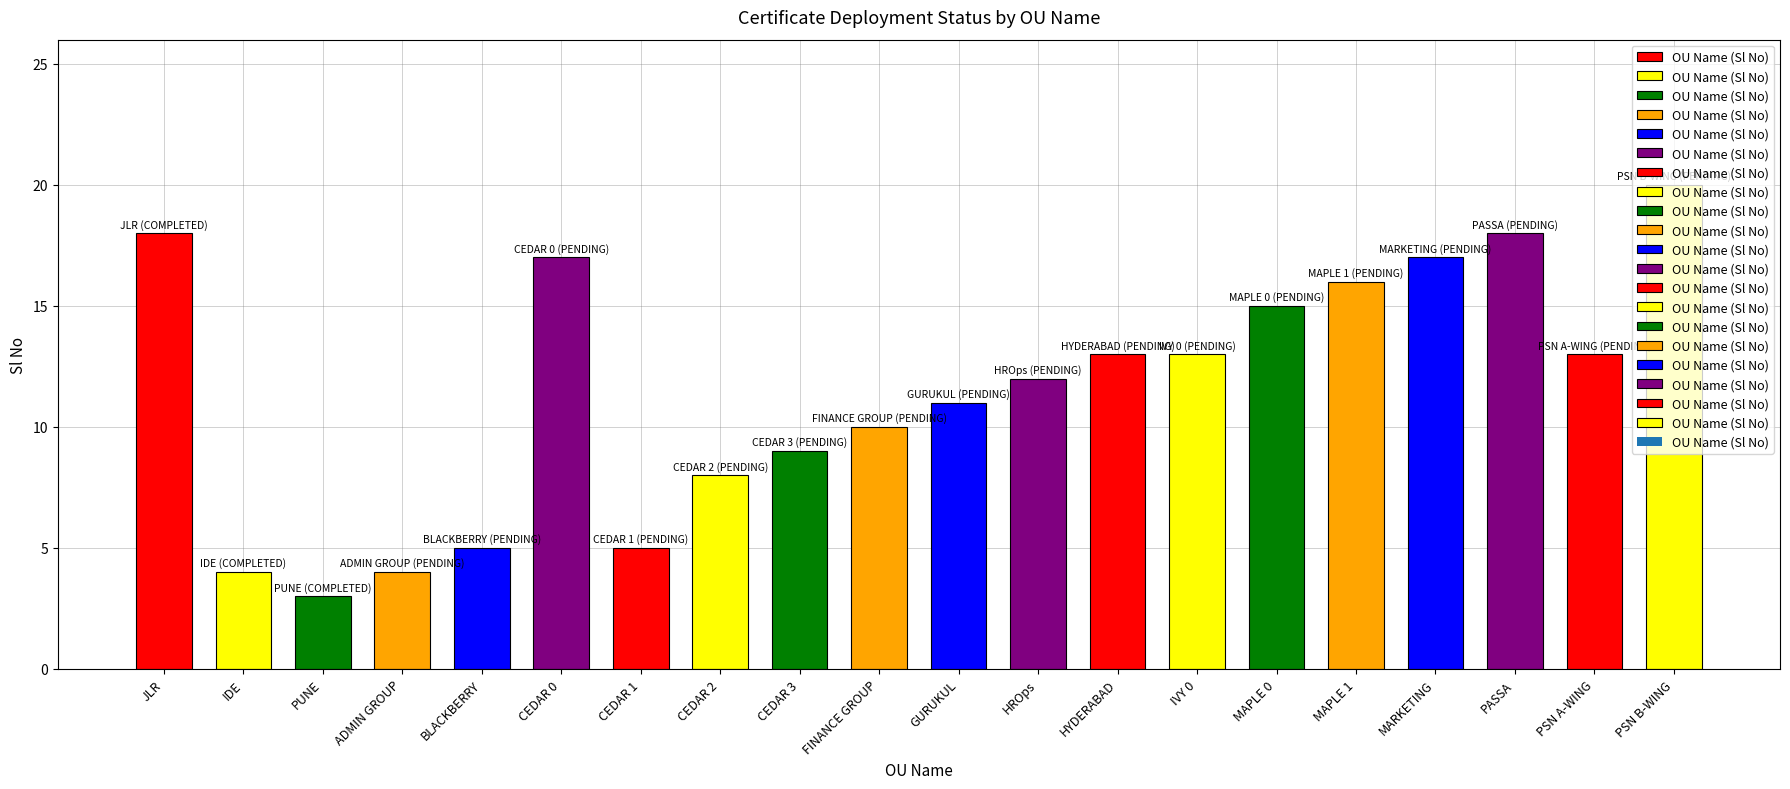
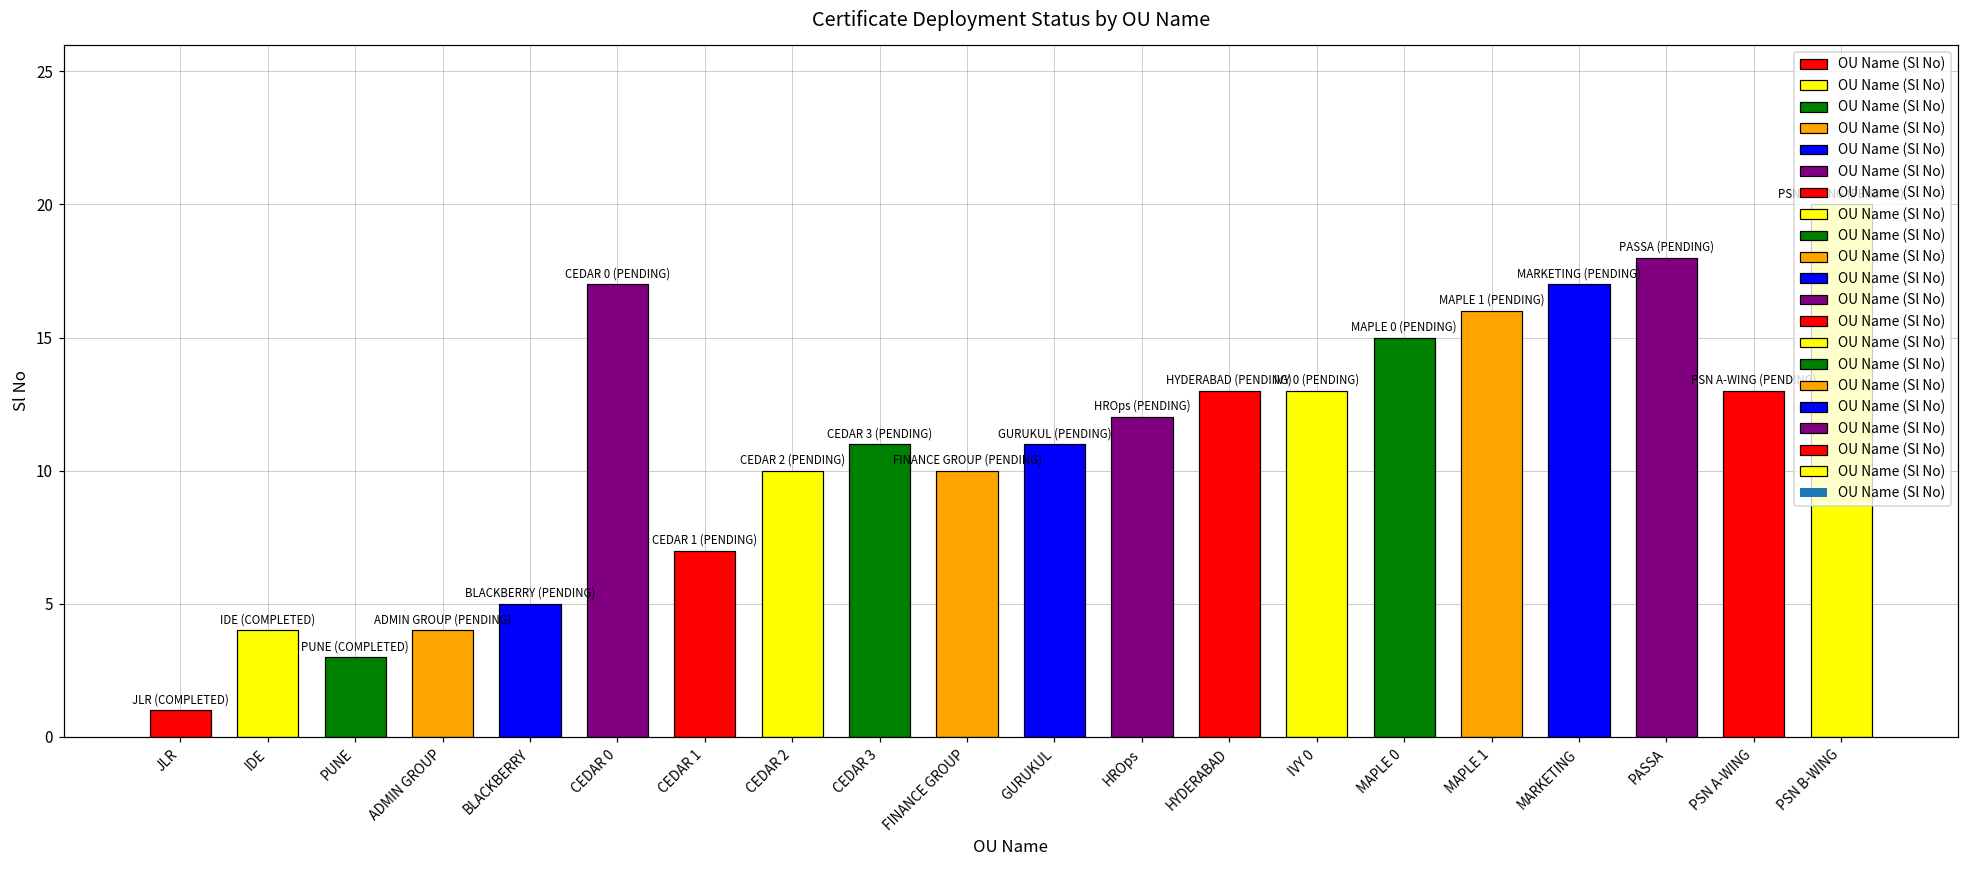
JLR: 18 -> 1
CEDAR 1: 5 -> 7
CEDAR 2: 8 -> 10
CEDAR 3: 9 -> 11
